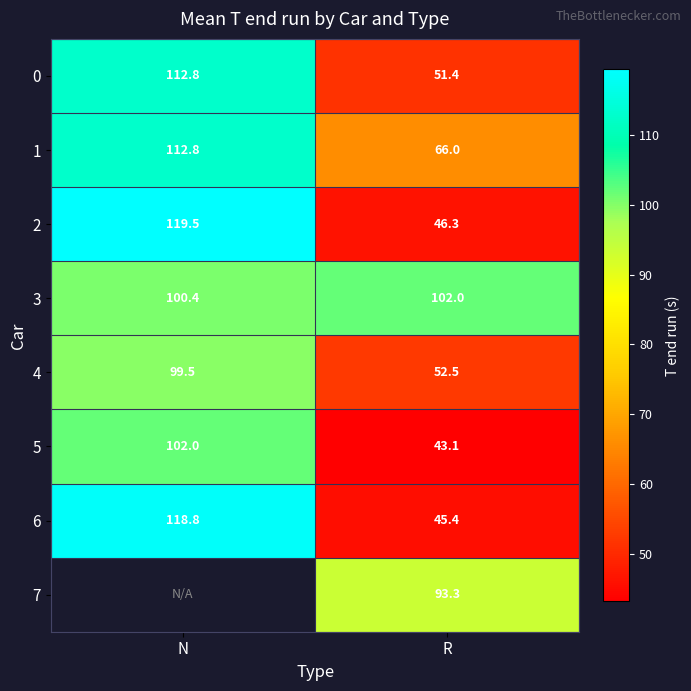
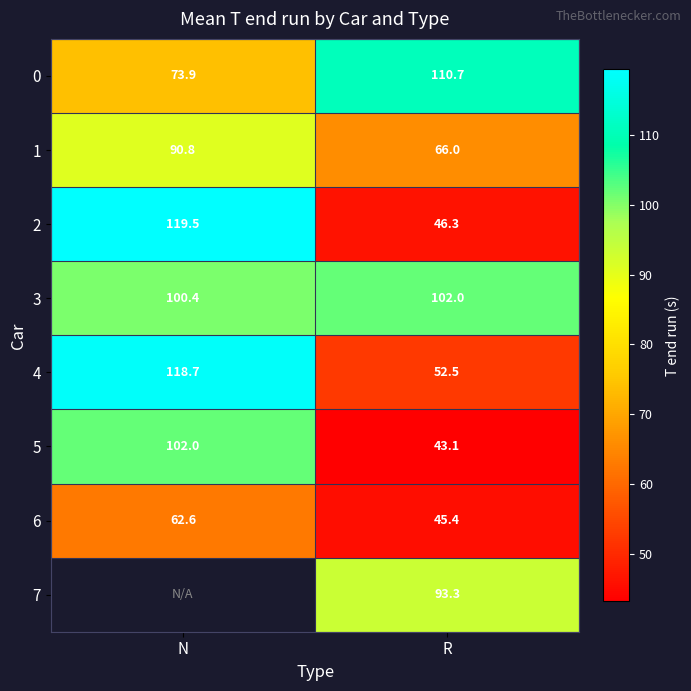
0, N: 112.8 -> 73.9
0, R: 51.4 -> 110.7
1, N: 112.8 -> 90.8
4, N: 99.5 -> 118.7
6, N: 118.8 -> 62.6
